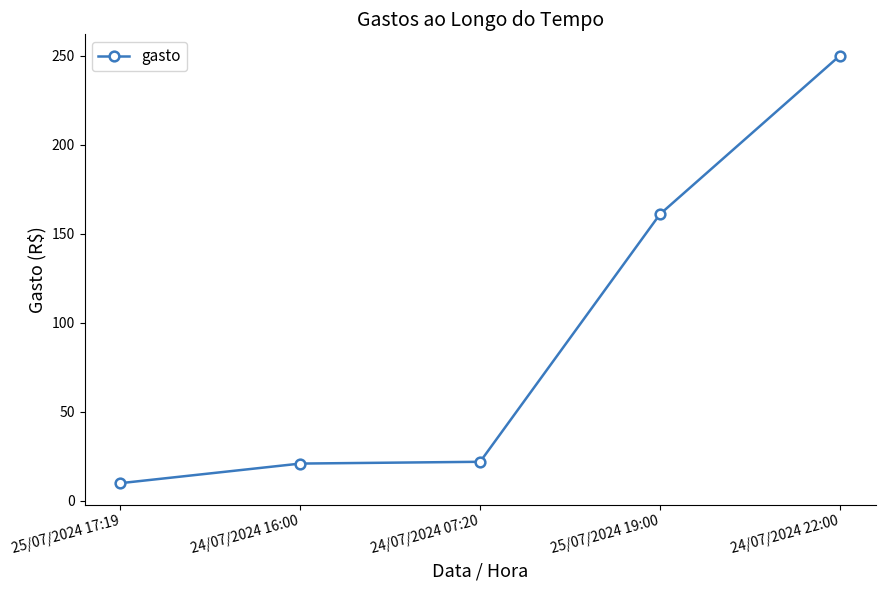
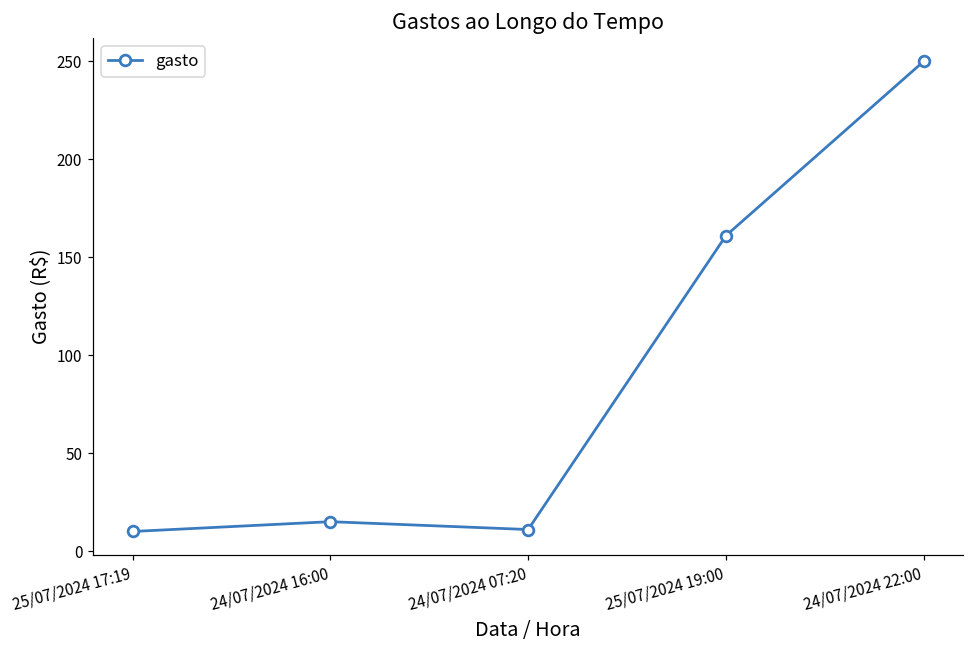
24/07/2024 16:00: 21 -> 15
24/07/2024 07:20: 22 -> 11
